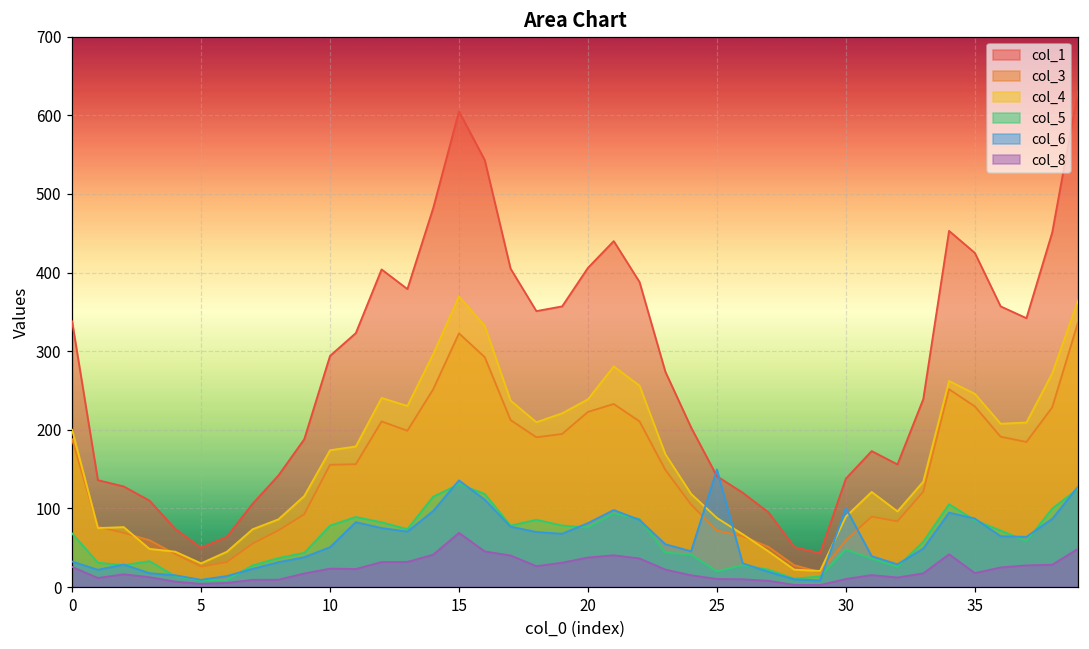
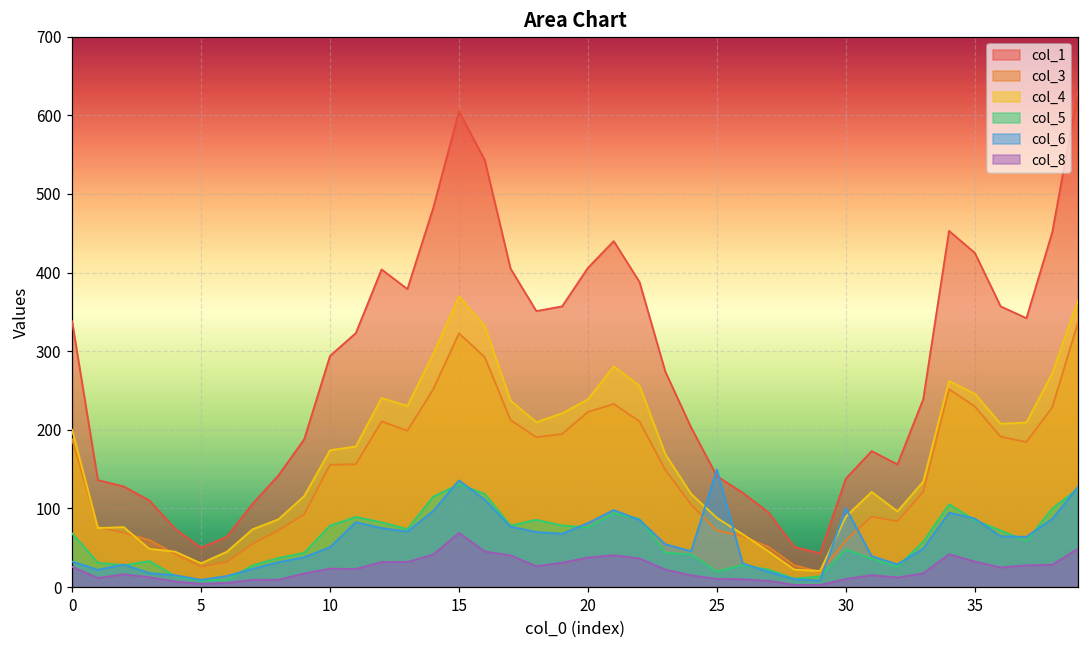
col_8, 35: 20 -> 30
